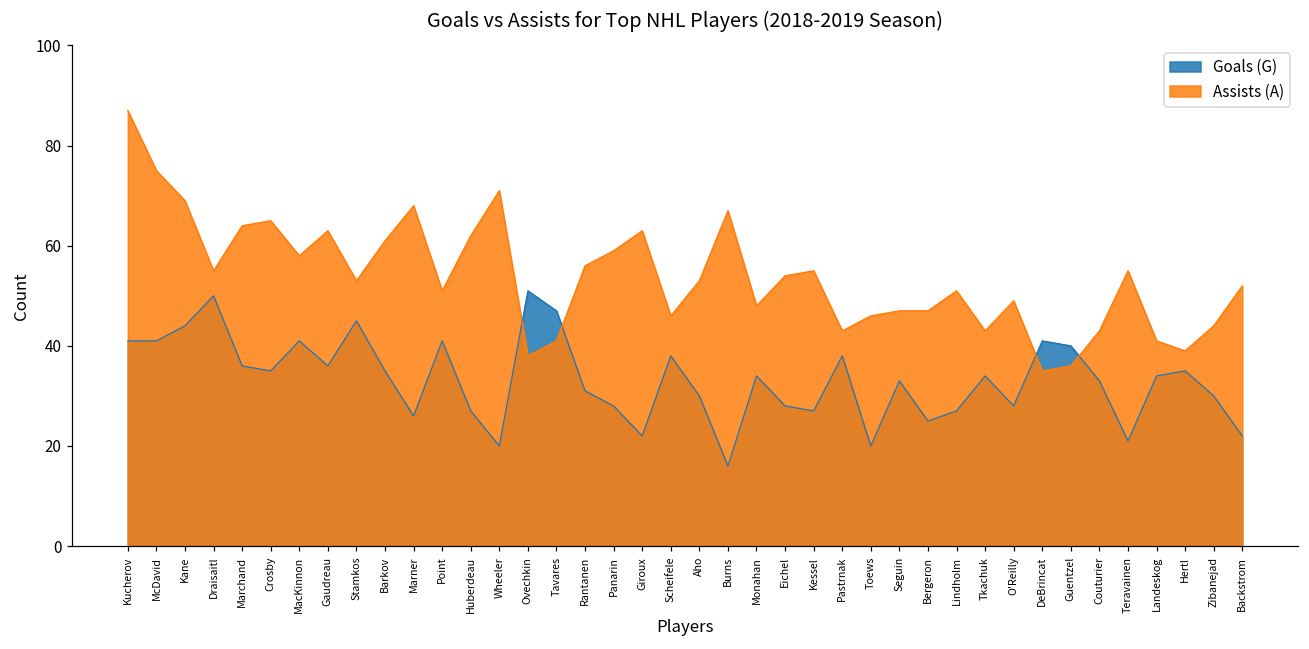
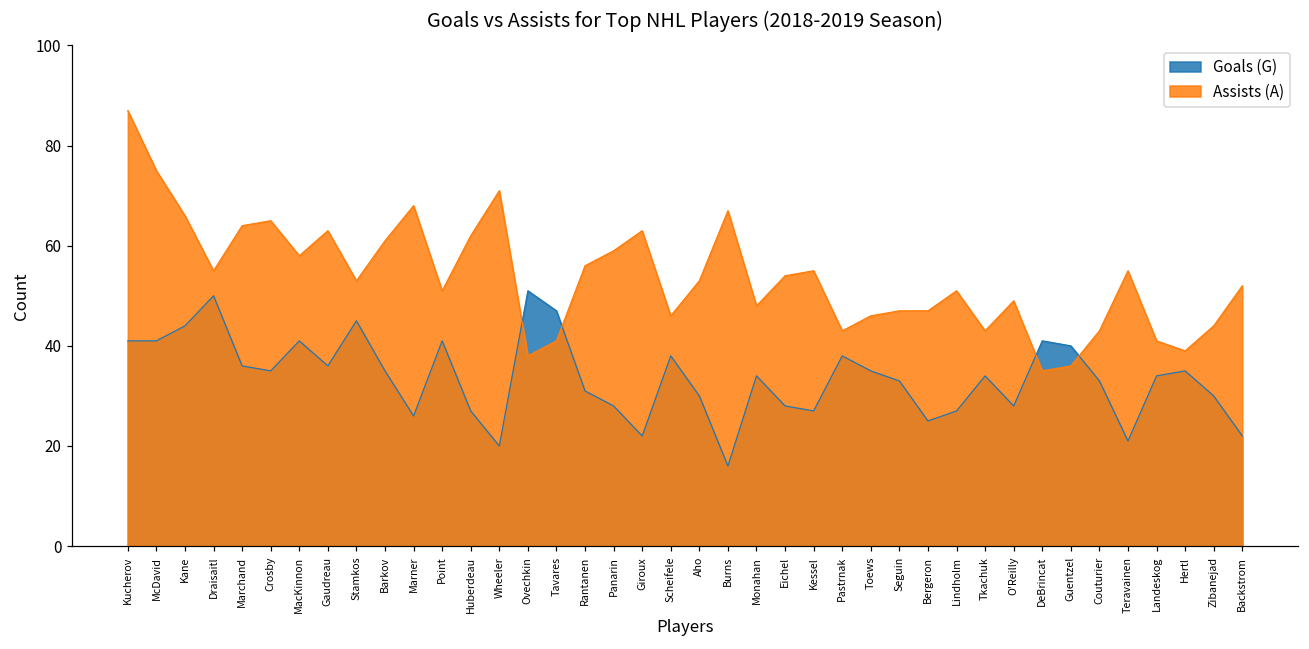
Assists (A), Kane: 69 -> 66
Goals (G), Toews: 20 -> 35
